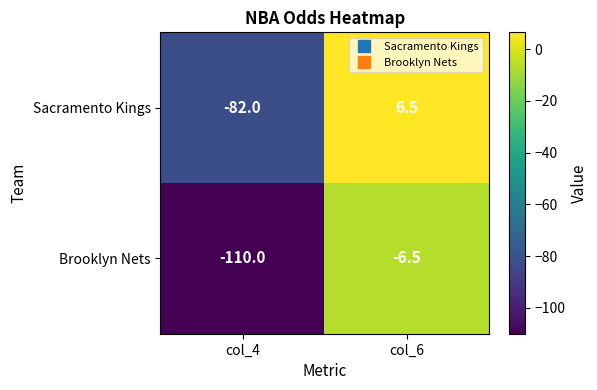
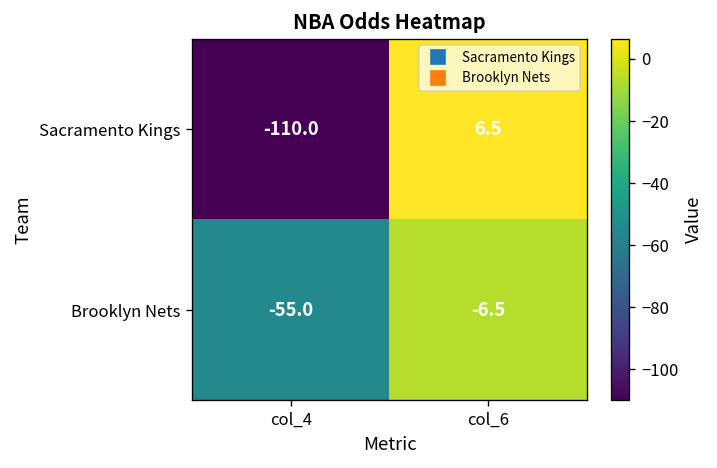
Sacramento Kings, col_4: -82.0 -> -110.0
Brooklyn Nets, col_4: -110.0 -> -55.0
